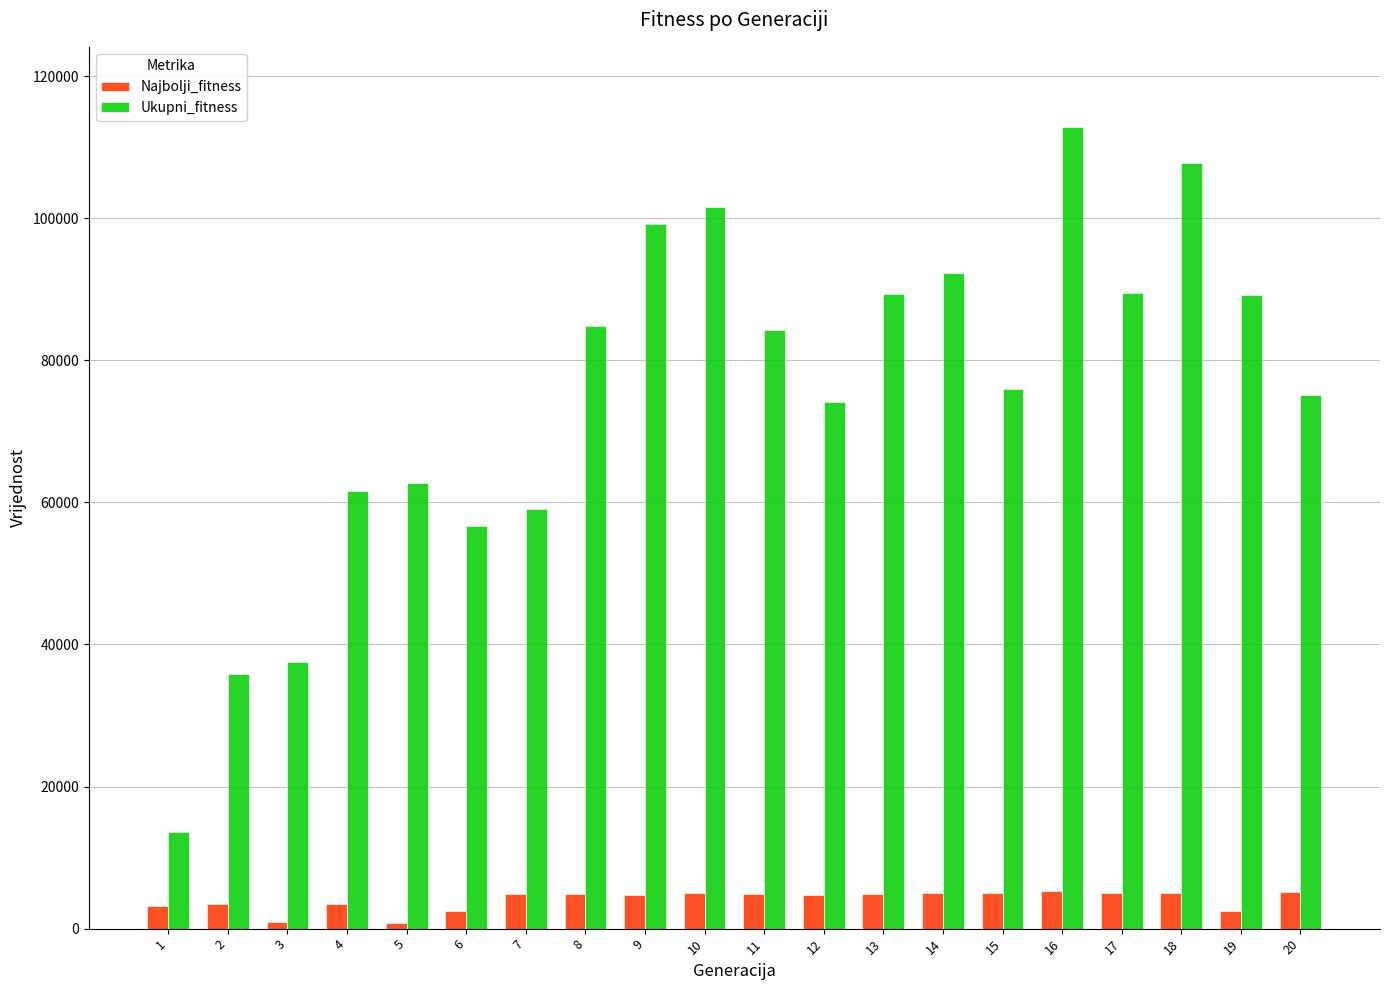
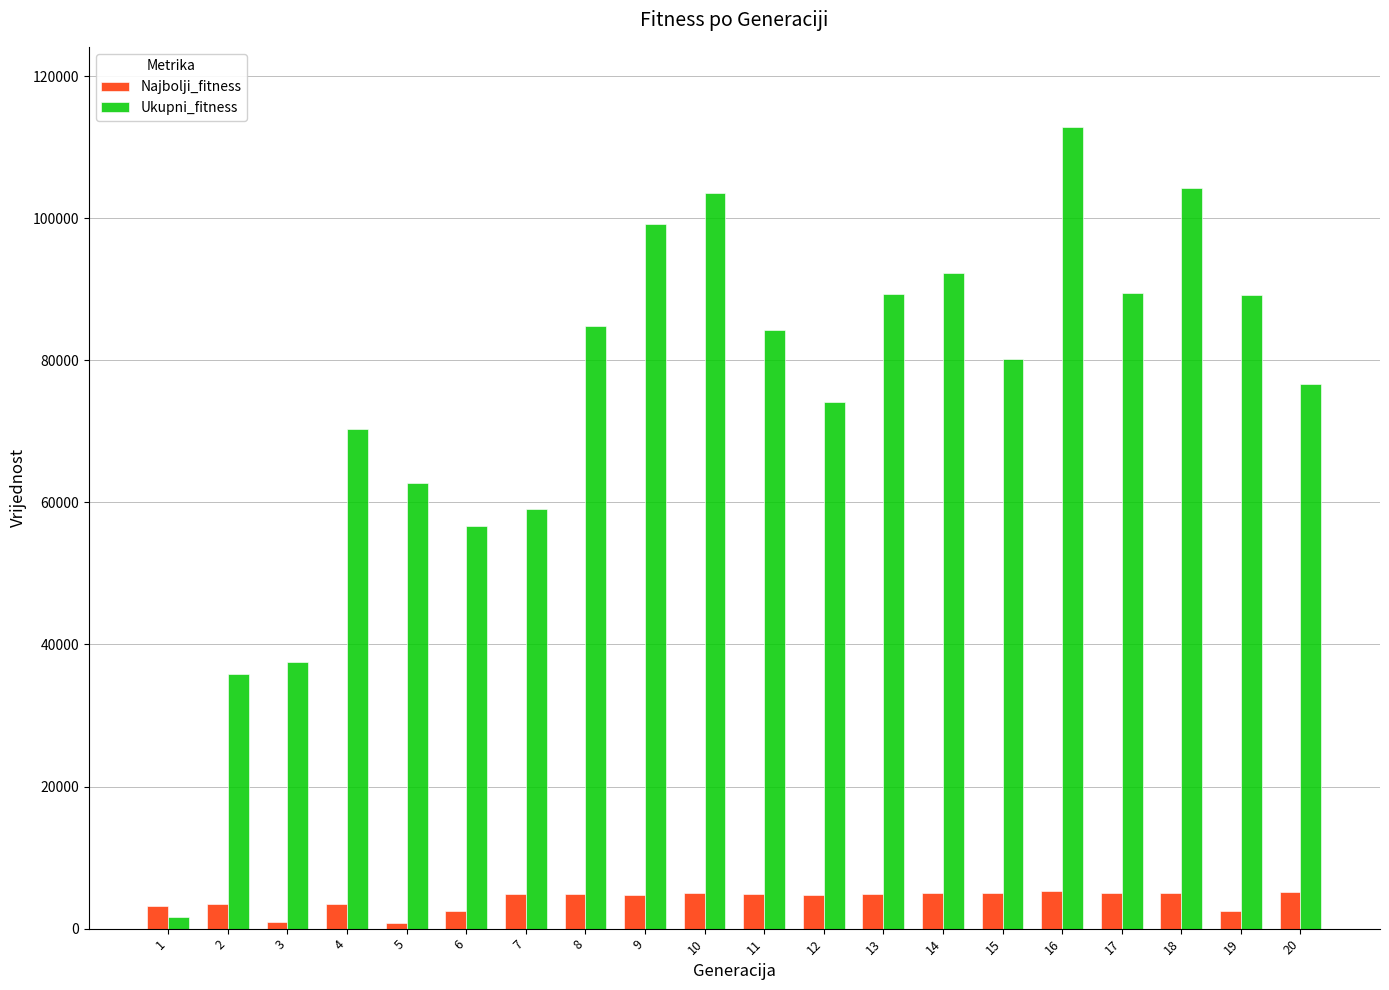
Ukupni_fitness, 1: 14000 -> 2000
Ukupni_fitness, 4: 62000 -> 70000
Ukupni_fitness, 10: 102000 -> 104000
Ukupni_fitness, 15: 76000 -> 80000
Ukupni_fitness, 18: 108000 -> 104000
Ukupni_fitness, 20: 75000 -> 77000
